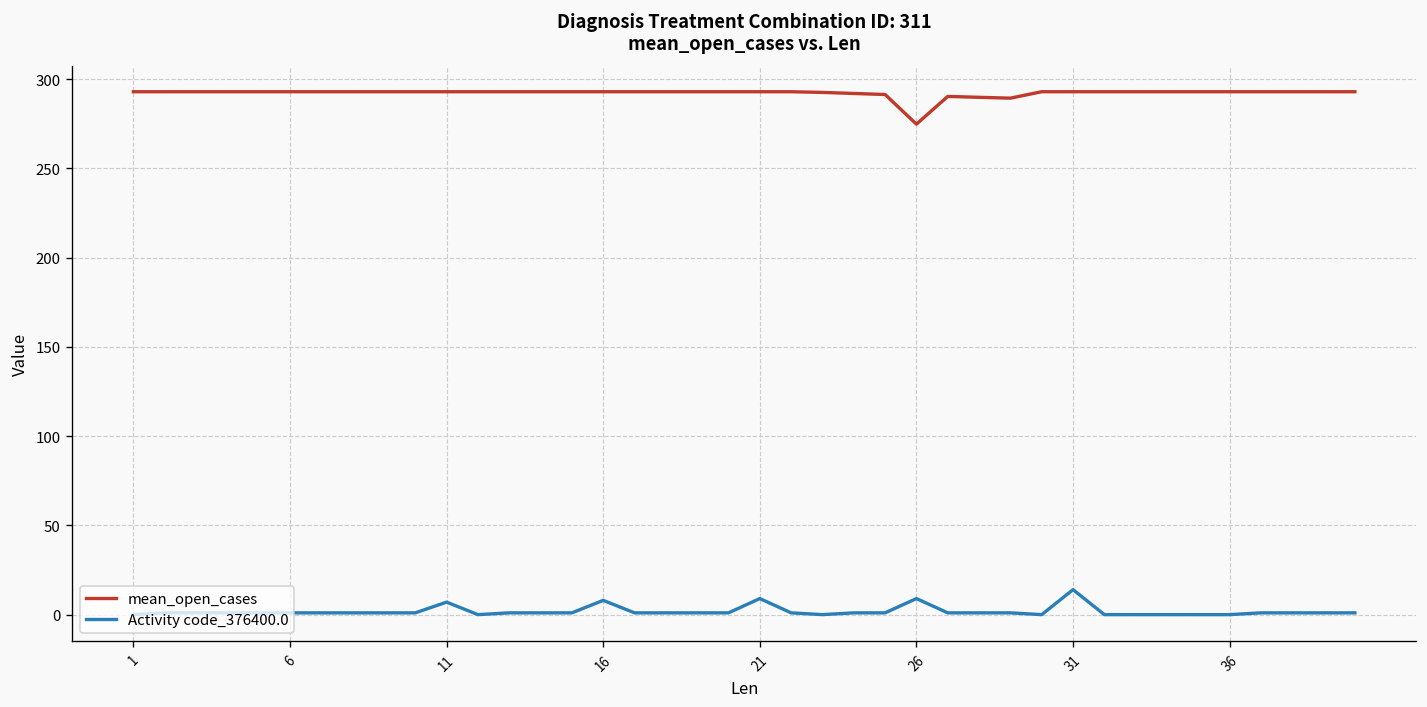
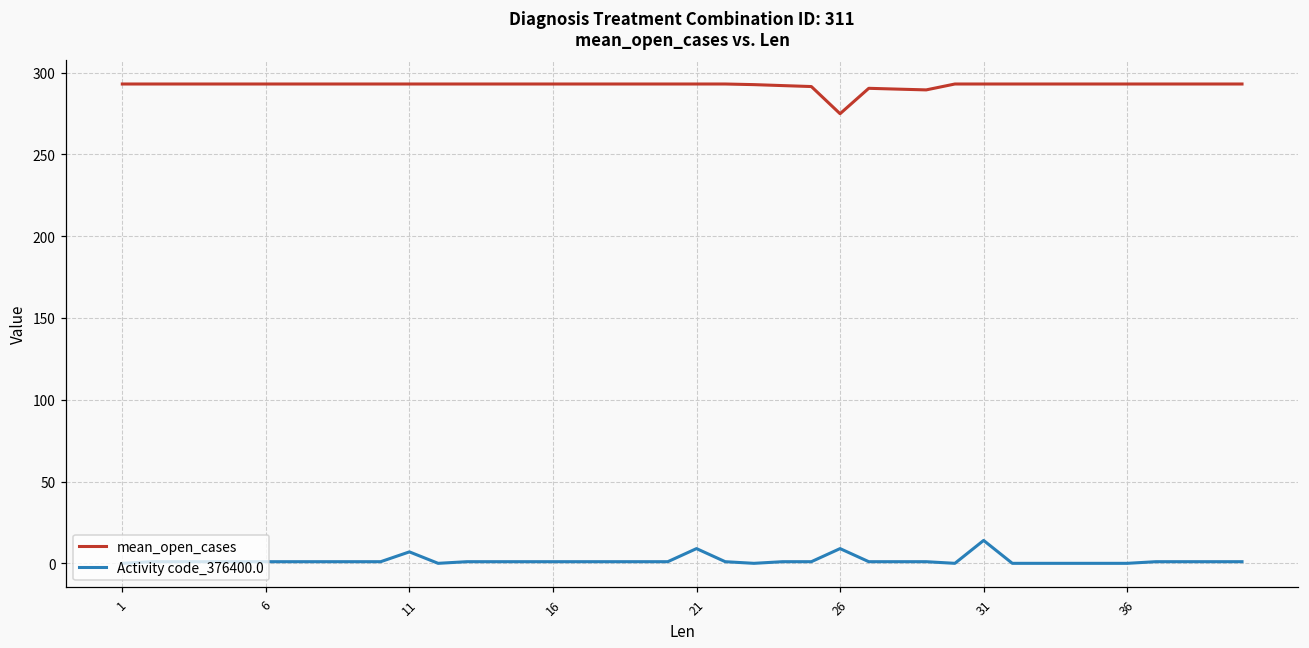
Activity code_376400.0, 16: 8 -> 1
